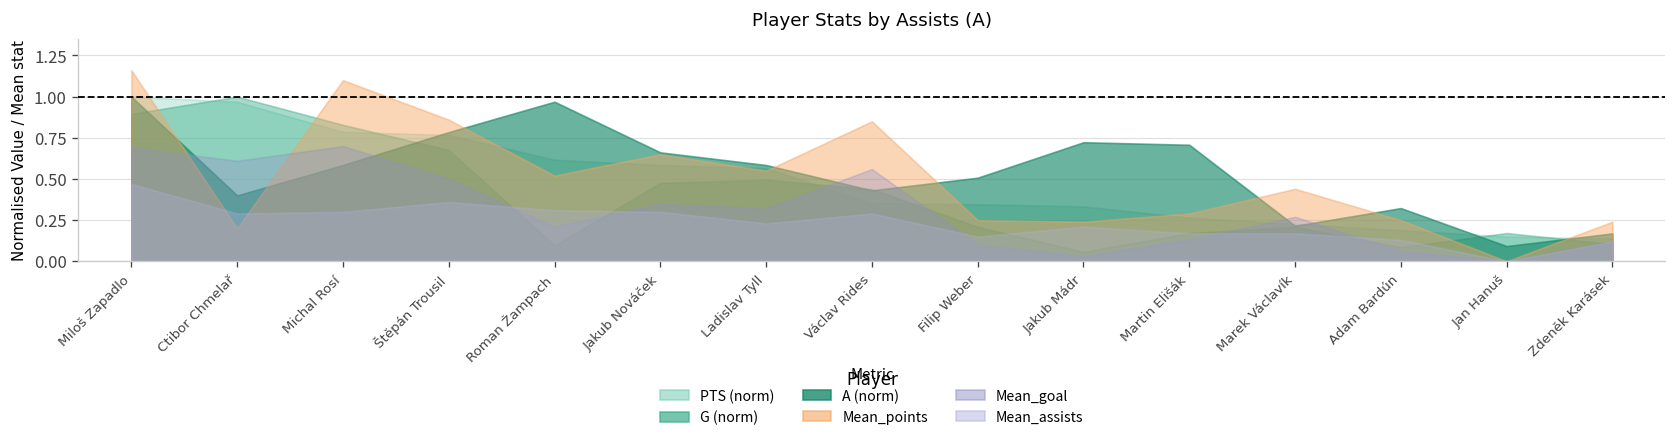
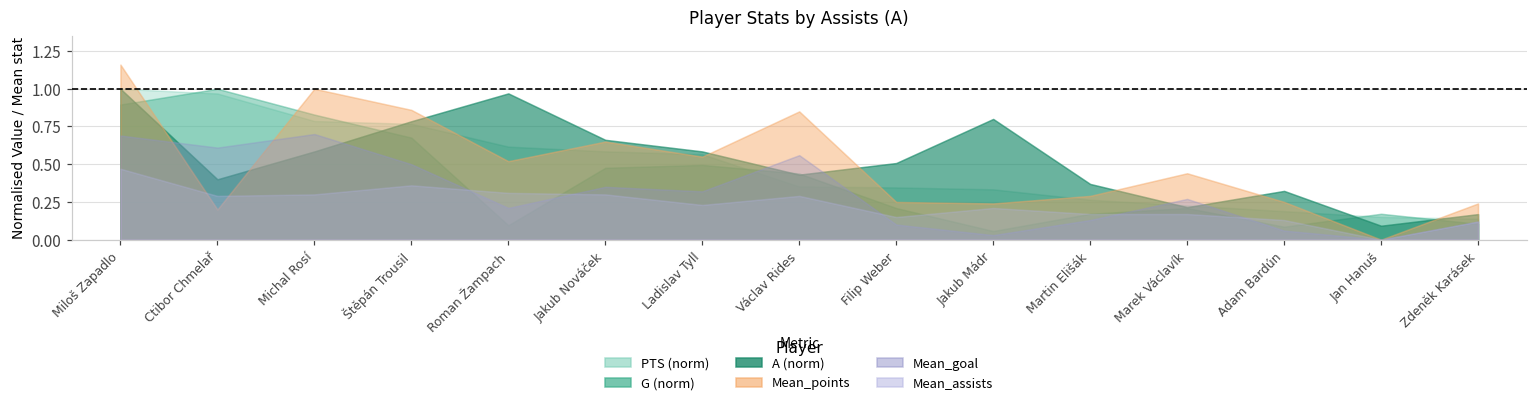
Mean_points, Michal Rosí: 1.1 -> 1.0
A (norm), Jakub Mádr: 0.72 -> 0.80
A (norm), Martin Elišák: 0.71 -> 0.37
